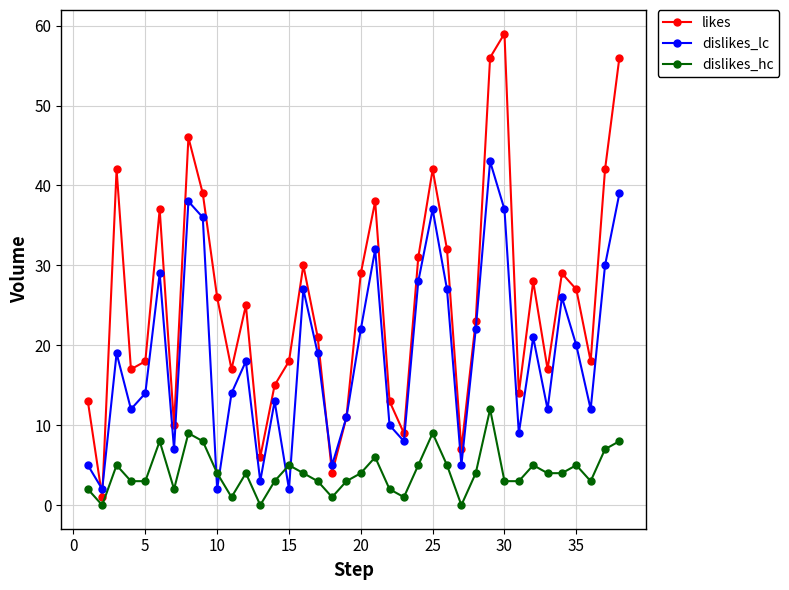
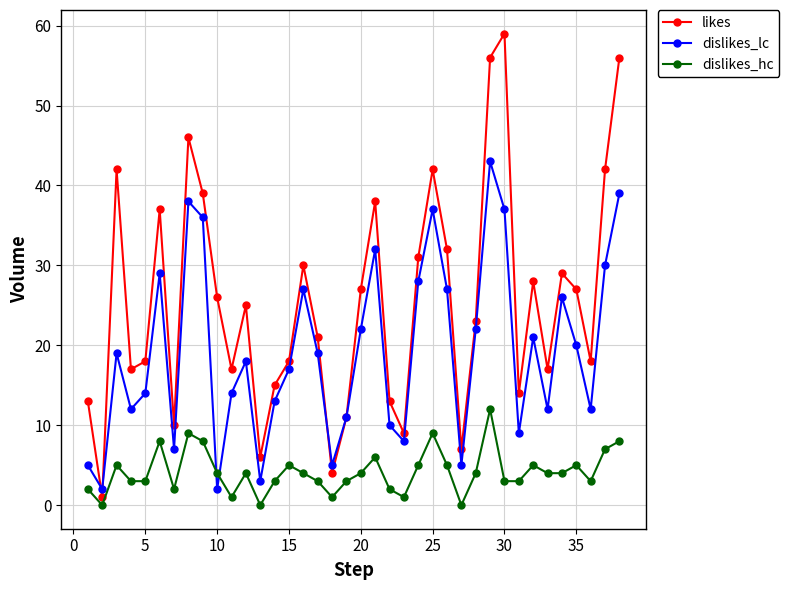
dislikes_lc, 15: 2 -> 17
likes, 20: 29 -> 27
